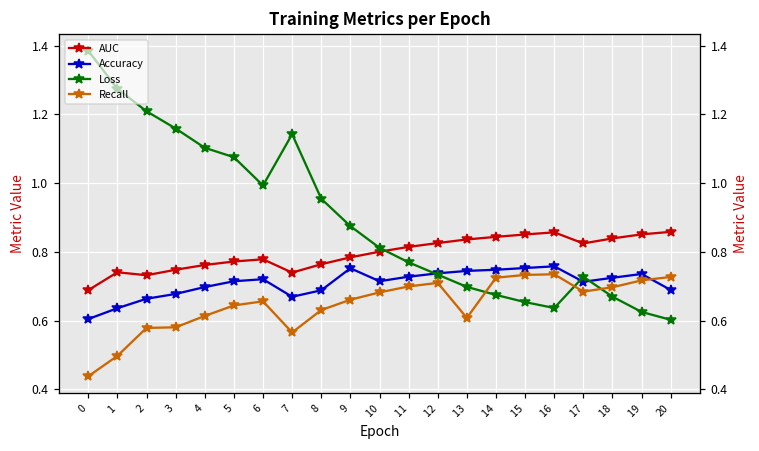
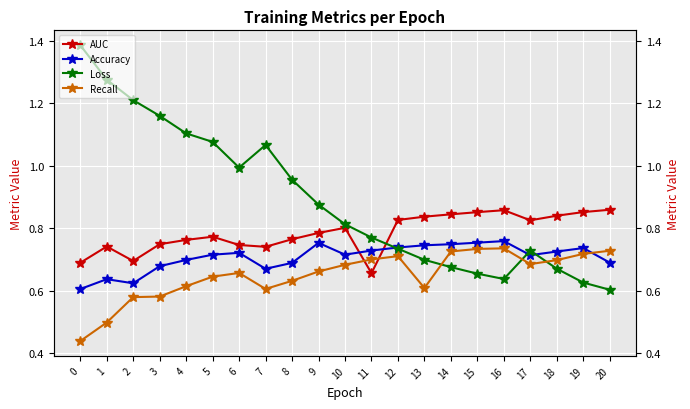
AUC, 2: 0.73 -> 0.69
Accuracy, 2: 0.66 -> 0.62
AUC, 6: 0.78 -> 0.75
Loss, 7: 1.14 -> 1.07
Recall, 7: 0.57 -> 0.61
AUC, 11: 0.81 -> 0.66
